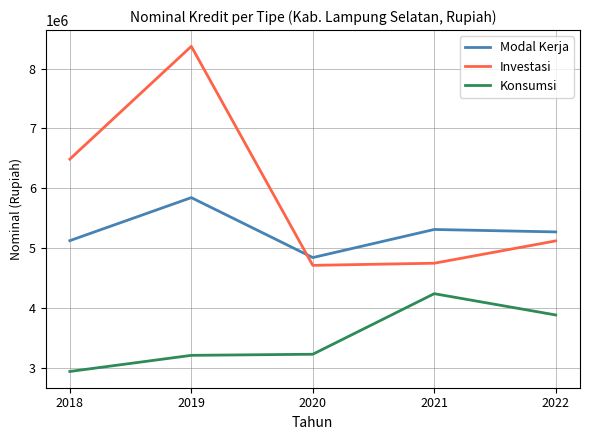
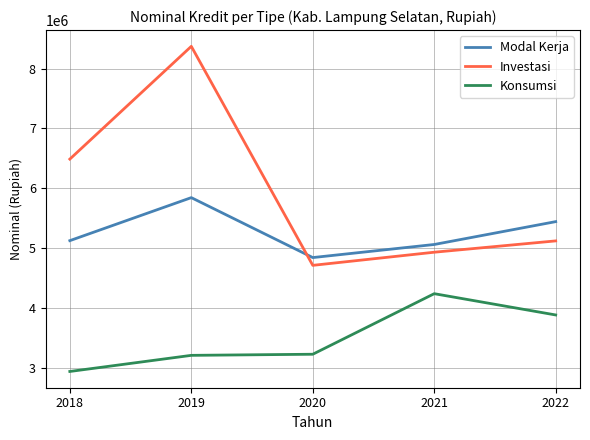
Modal Kerja, 2021: 5300000 -> 5100000
Investasi, 2021: 4700000 -> 4900000
Modal Kerja, 2022: 5300000 -> 5400000
